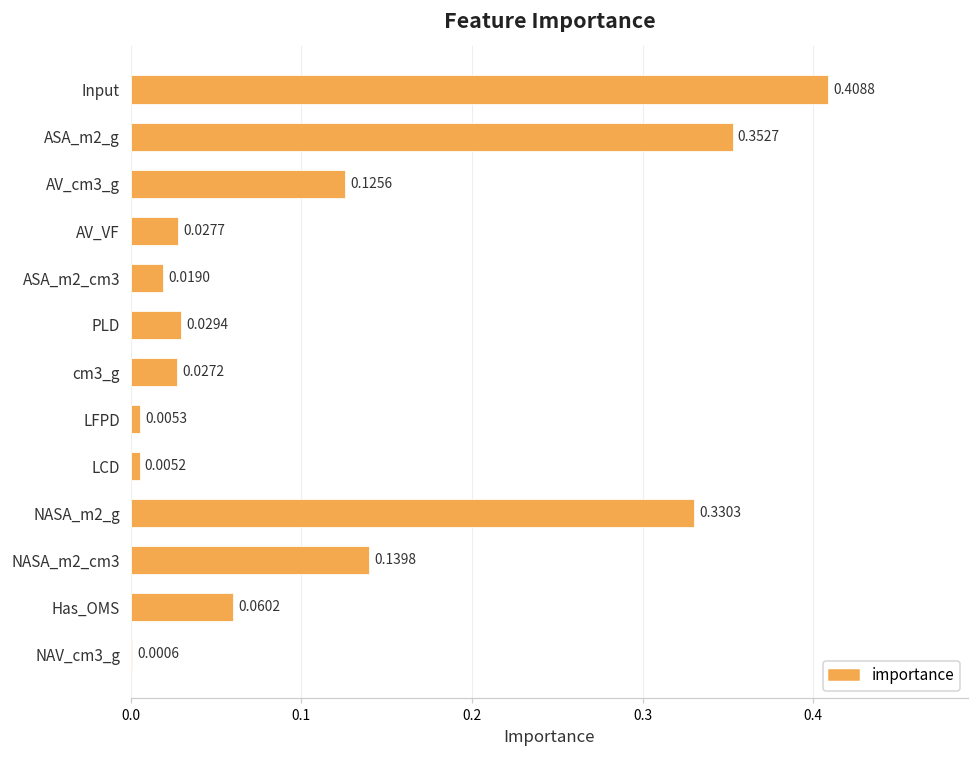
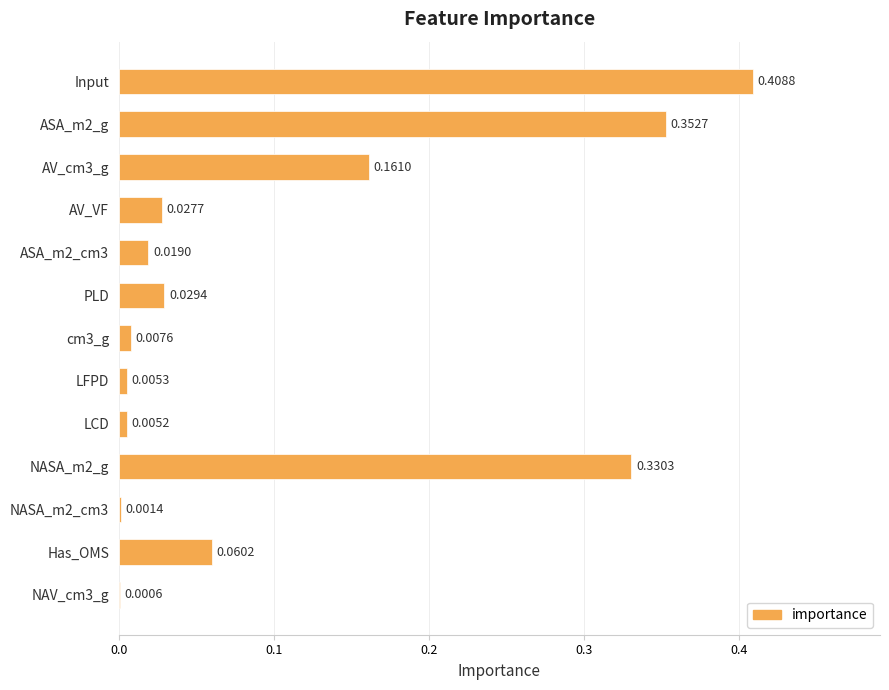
AV_cm3_g: 0.1256 -> 0.1610
cm3_g: 0.0272 -> 0.0076
NASA_m2_cm3: 0.1398 -> 0.0014
